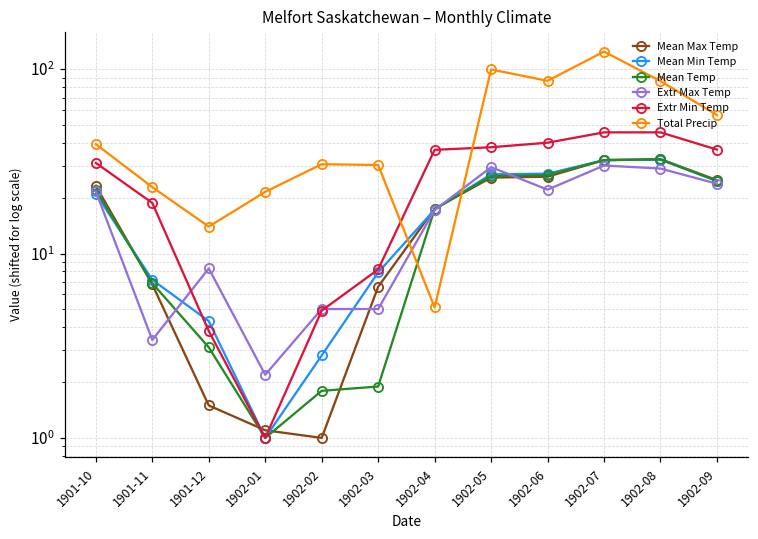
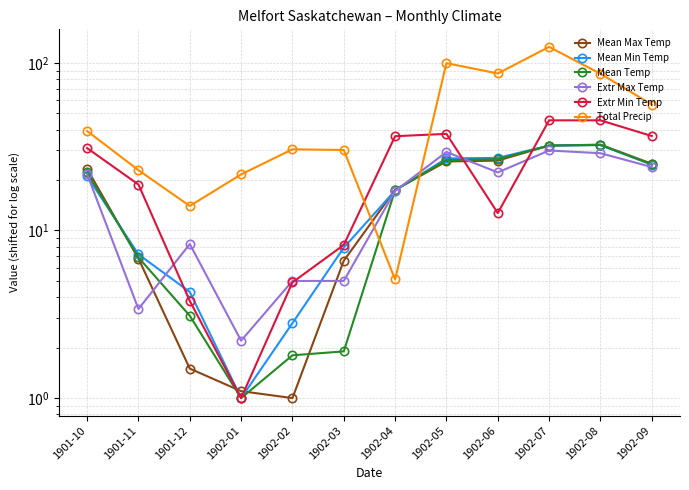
Extr Min Temp, 1902-06: 40 -> 13
